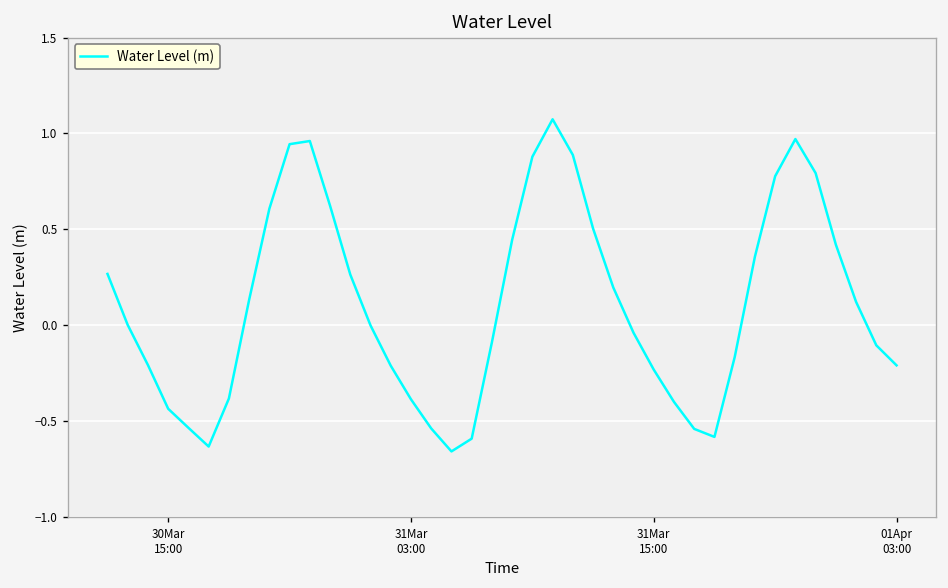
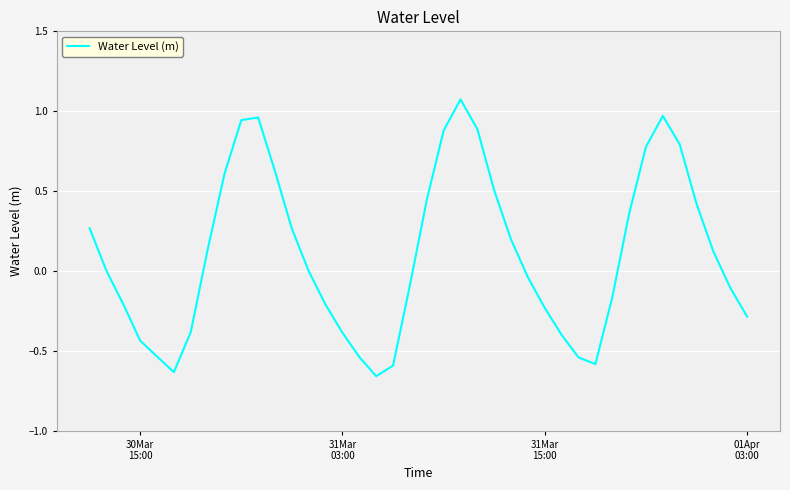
01Apr 03:00: -0.21 -> -0.29
